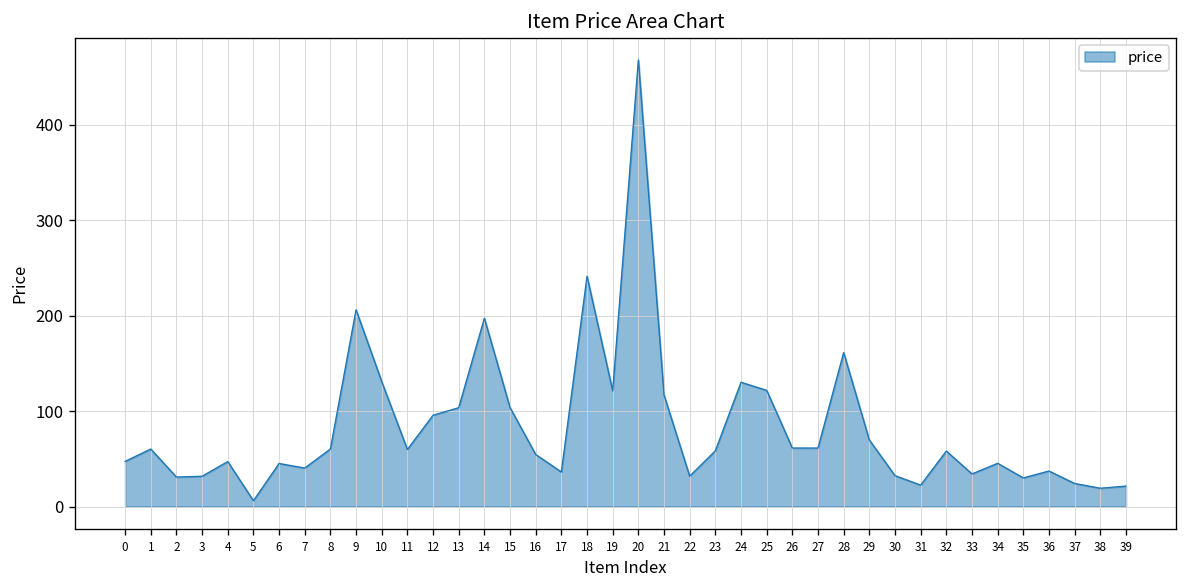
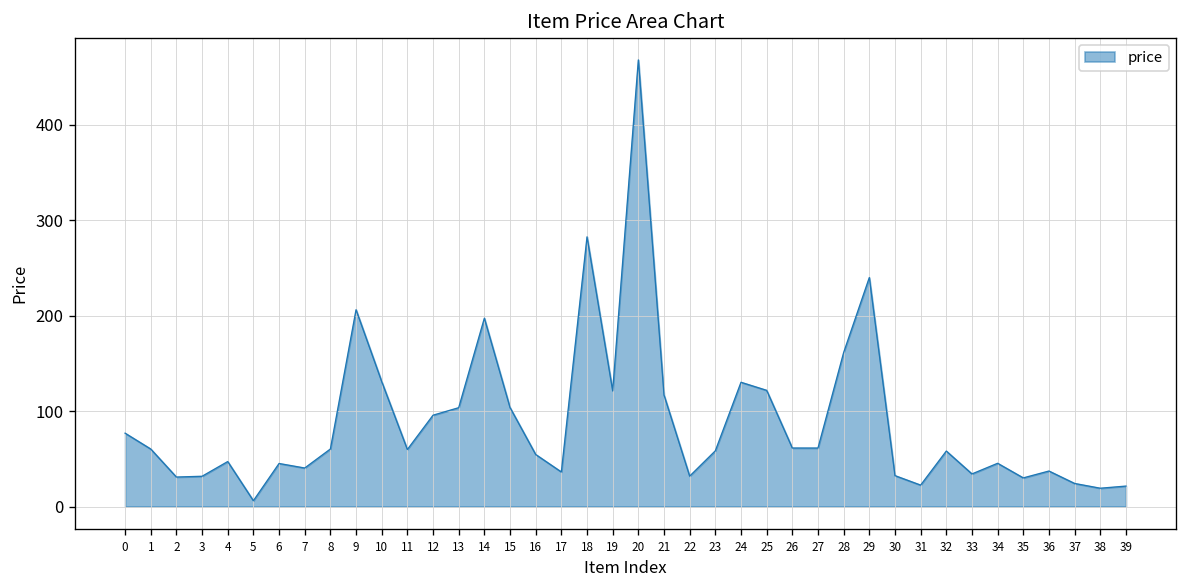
0: 50 -> 80
18: 240 -> 280
29: 70 -> 240
